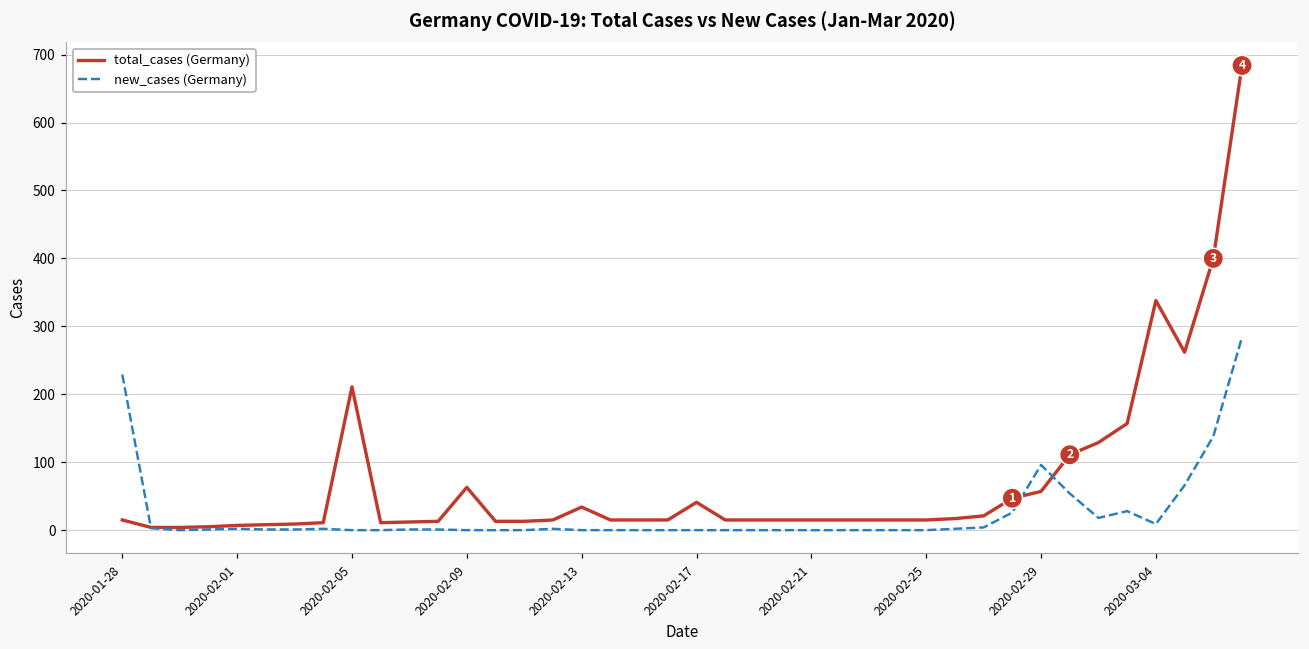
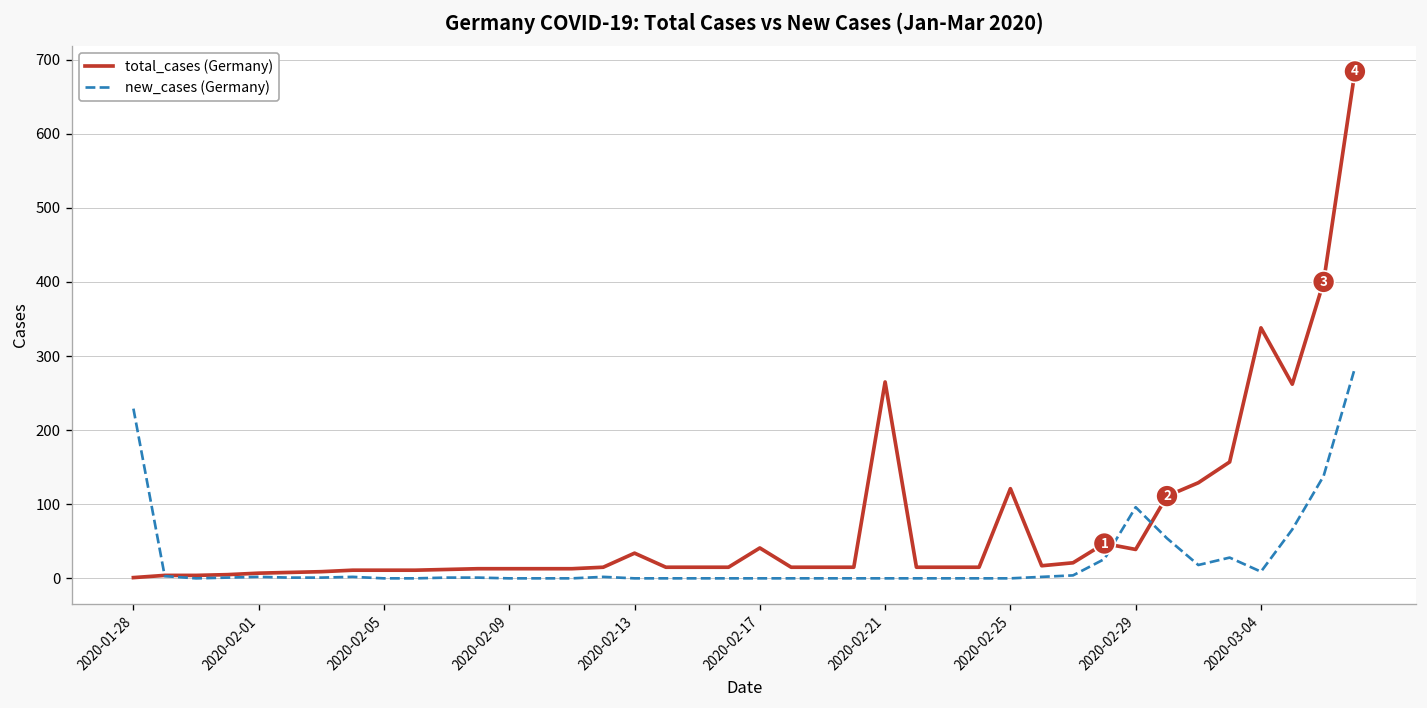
total_cases (Germany), 2020-01-28: 20 -> 0
total_cases (Germany), 2020-02-05: 210 -> 10
total_cases (Germany), 2020-02-09: 60 -> 10
total_cases (Germany), 2020-02-21: 20 -> 270
total_cases (Germany), 2020-02-25: 20 -> 120
total_cases (Germany), 2020-02-29: 60 -> 40
